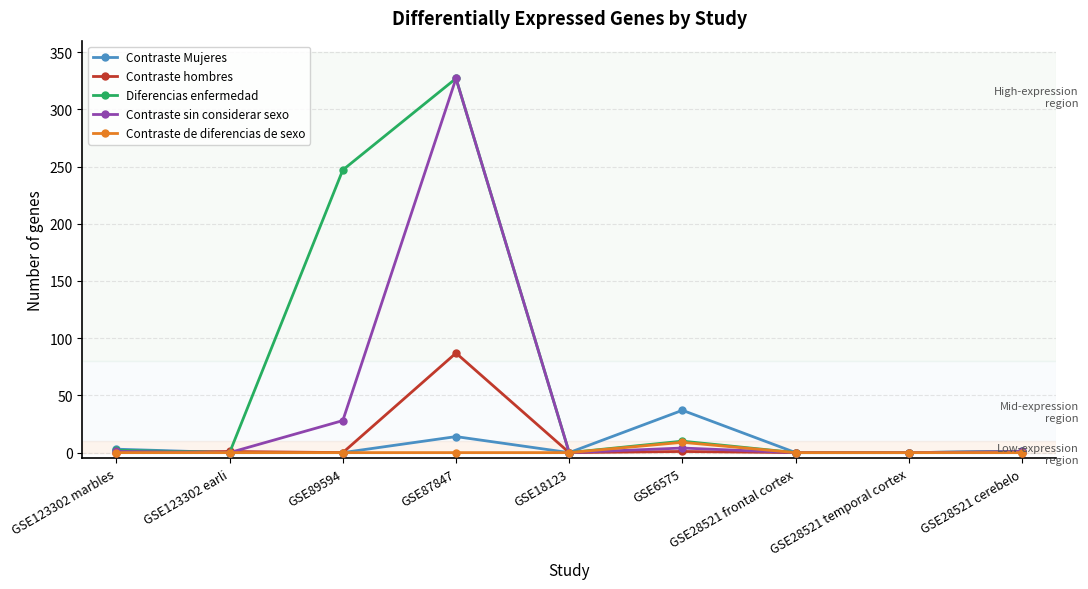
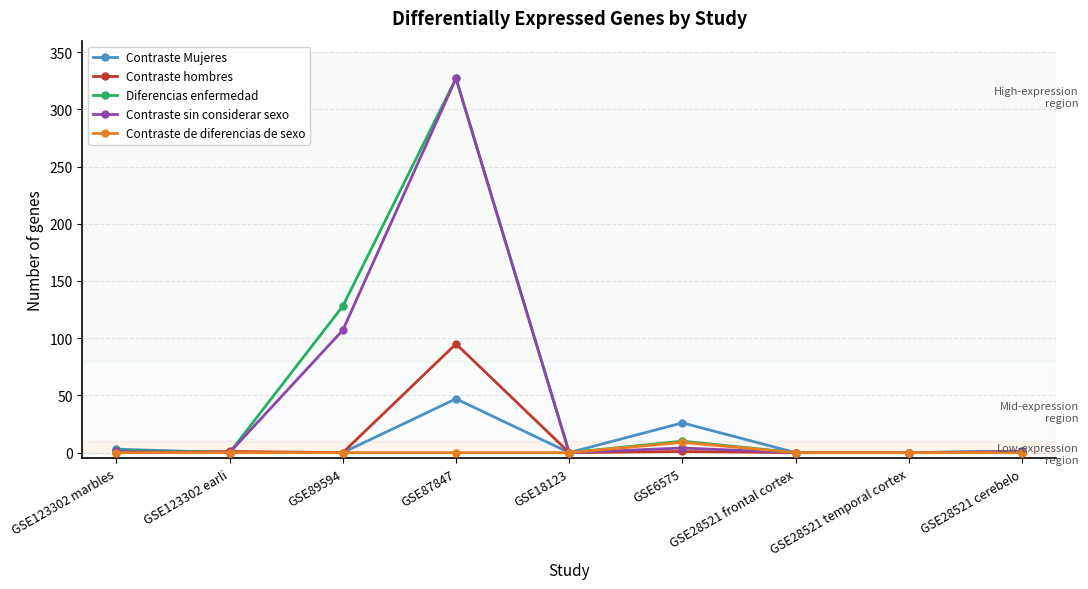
Diferencias enfermedad, GSE89594: 247 -> 128
Contraste sin considerar sexo, GSE89594: 28 -> 107
Contraste Mujeres, GSE87847: 14 -> 47
Contraste hombres, GSE87847: 87 -> 95
Contraste Mujeres, GSE6575: 37 -> 26
